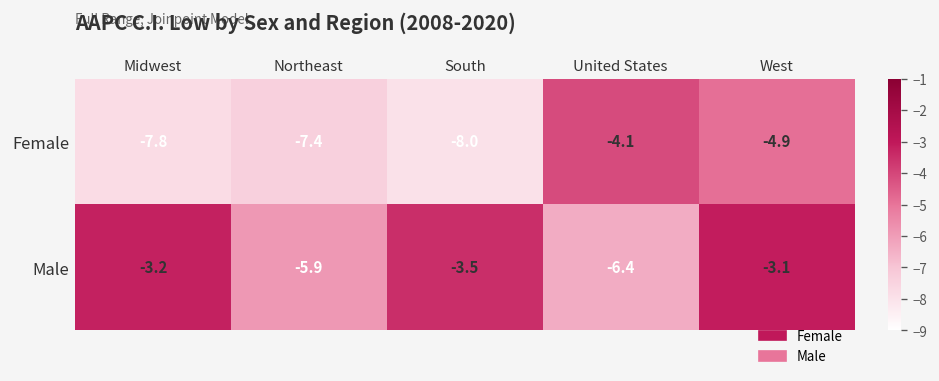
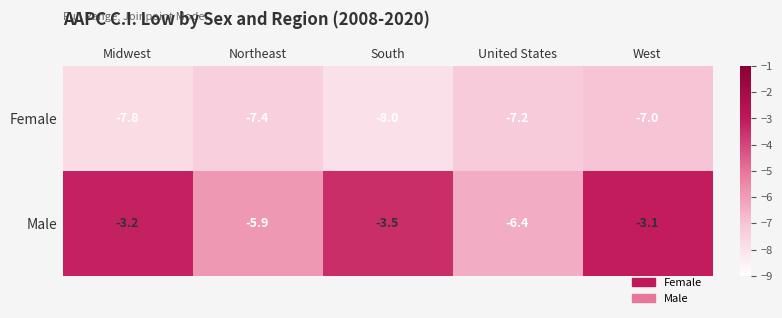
Female, United States: -4.1 -> -7.2
Female, West: -4.9 -> -7.0
